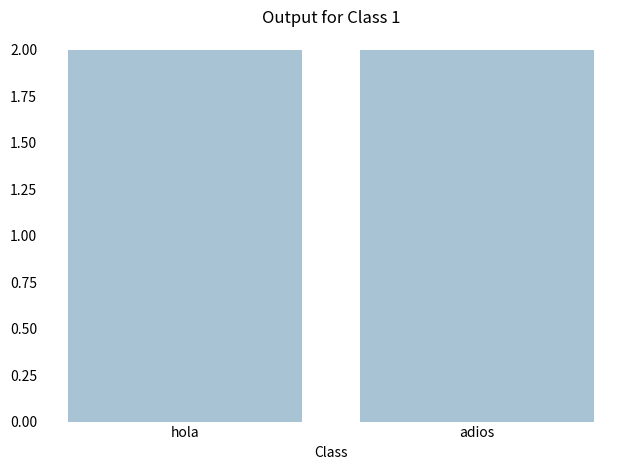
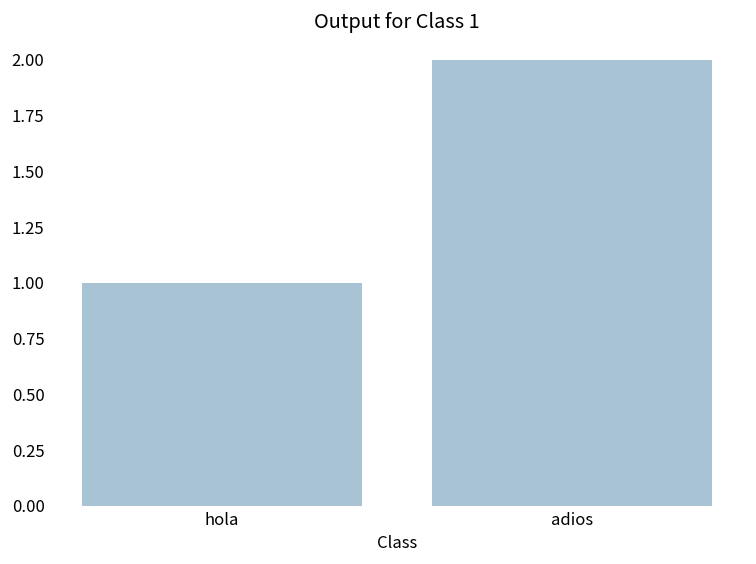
hola: 2 -> 1
